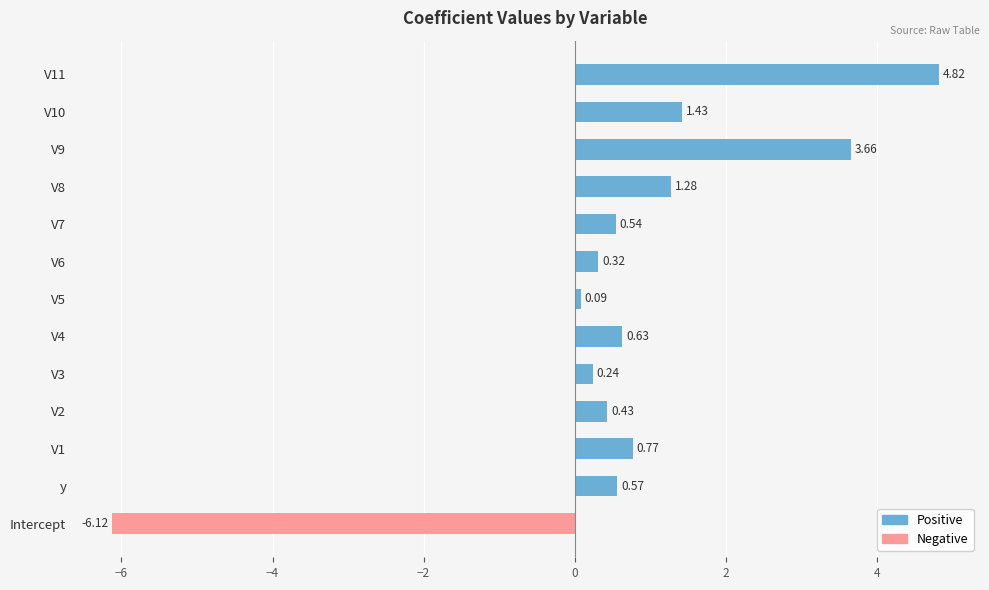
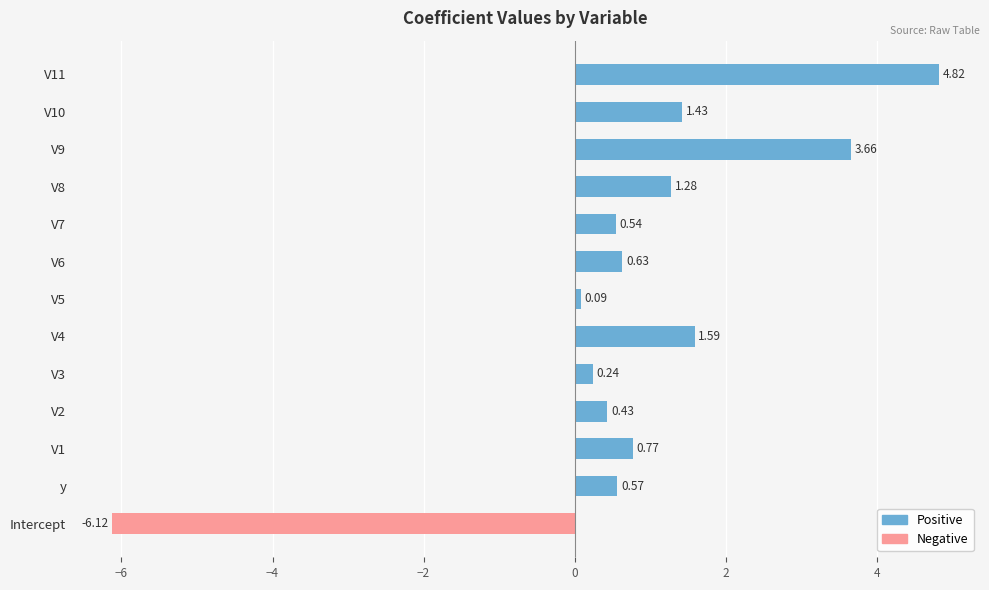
V6: 0.32 -> 0.63
V4: 0.63 -> 1.59
